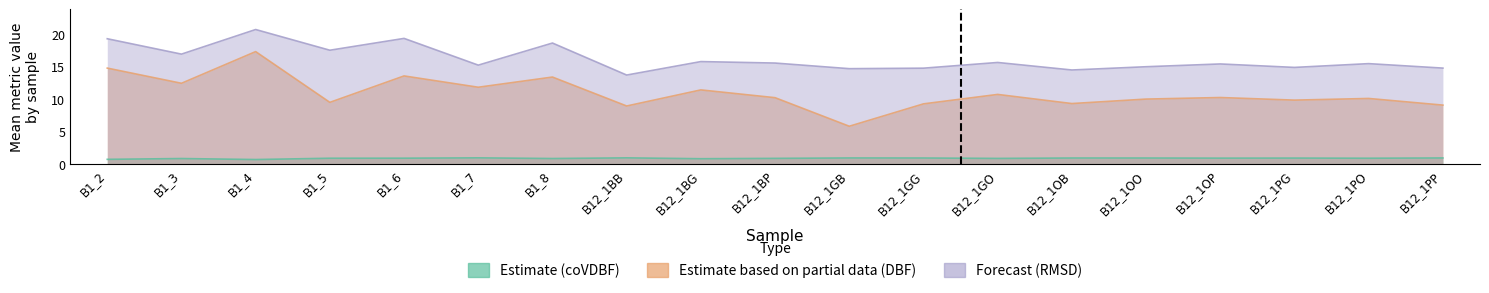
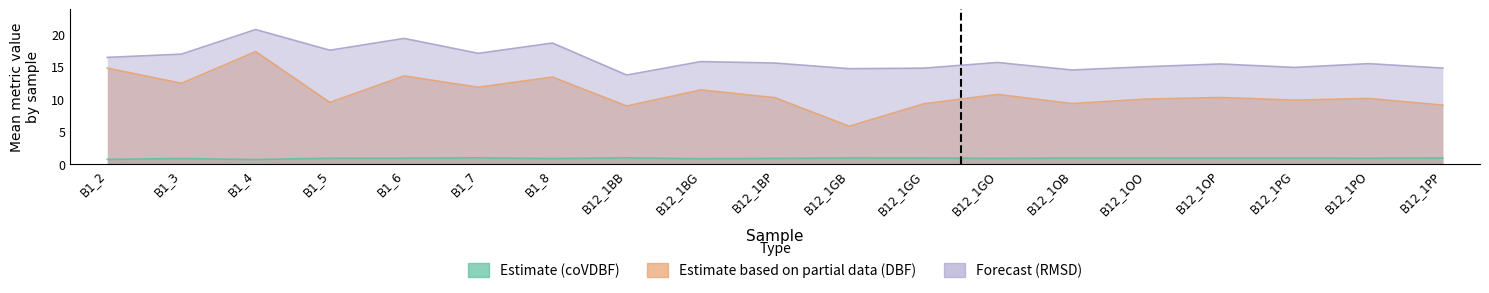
Forecast (RMSD), B1_2: 19 -> 16
Forecast (RMSD), B1_7: 15 -> 17
